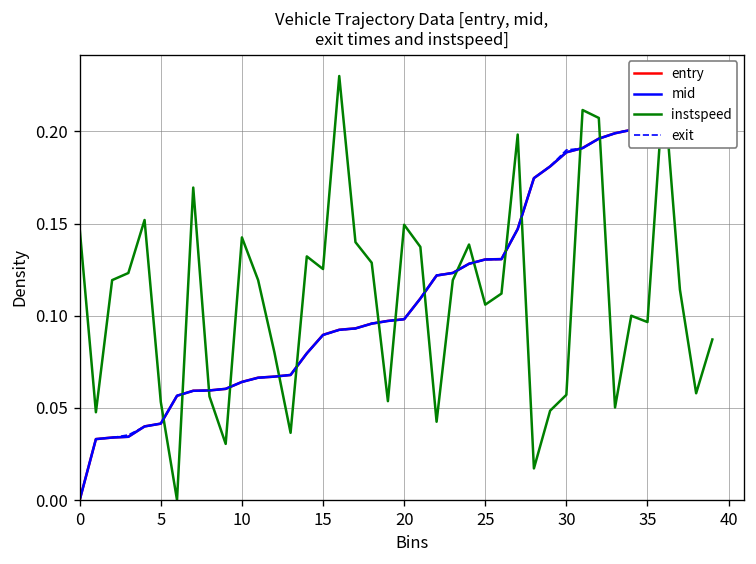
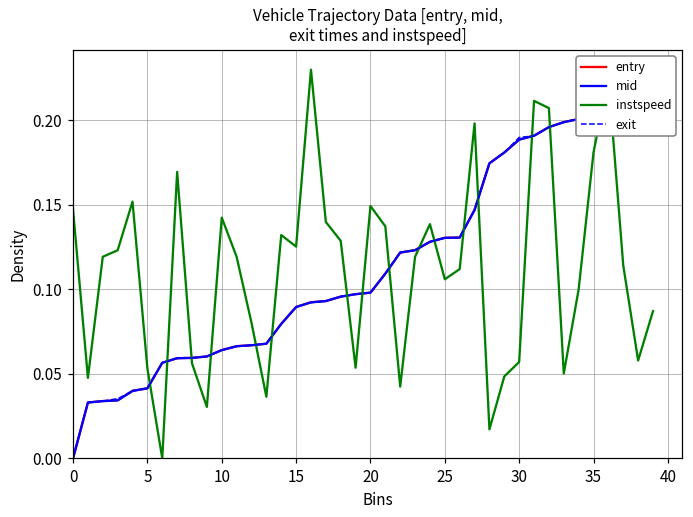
instspeed, 35: 0.097 -> 0.181
